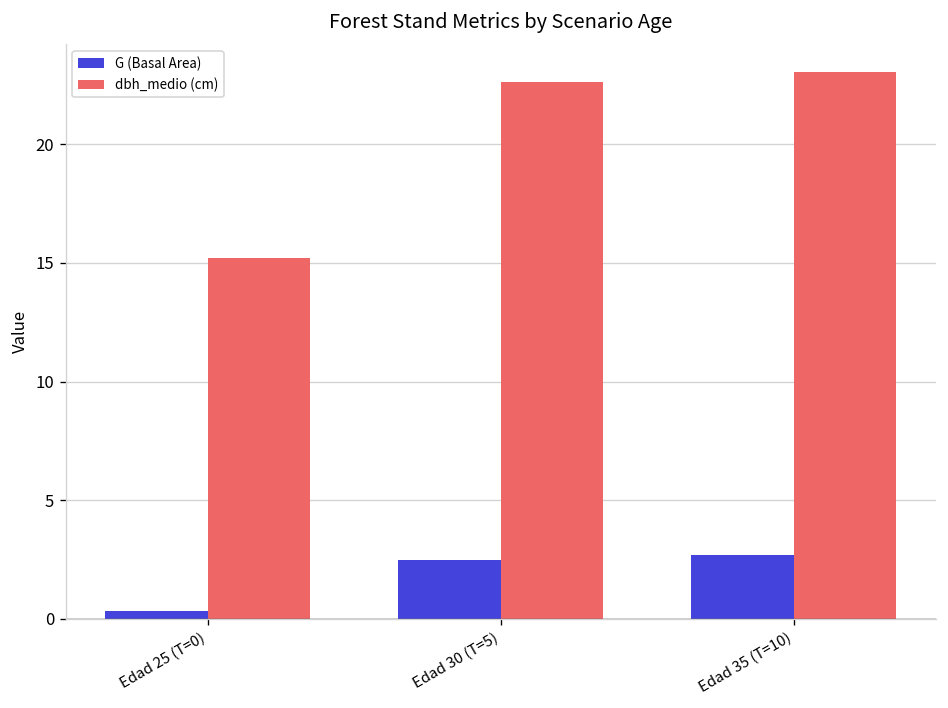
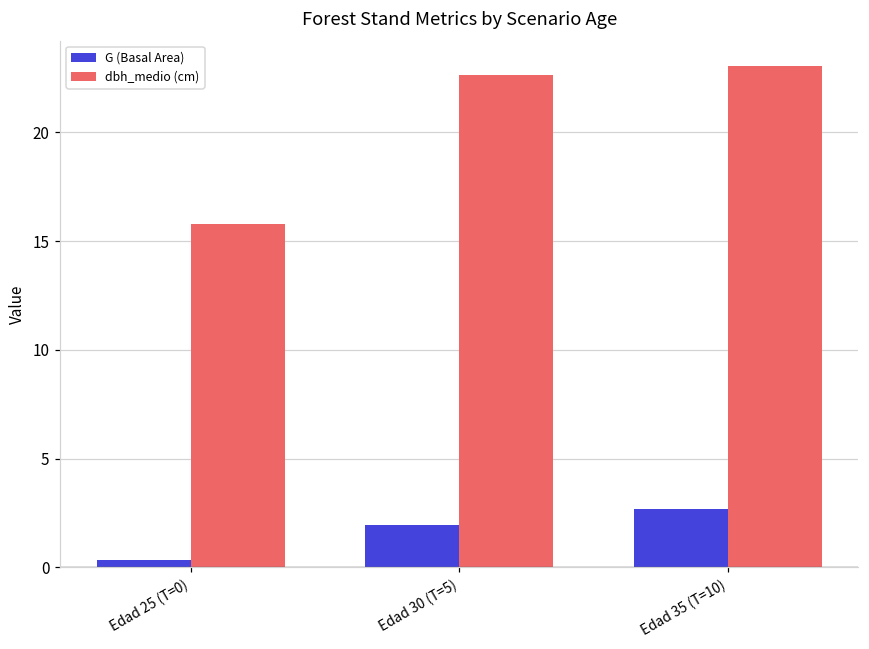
dbh_medio (cm), Edad 25 (T=0): 15.2 -> 15.8
G (Basal Area), Edad 30 (T=5): 2.5 -> 1.9
